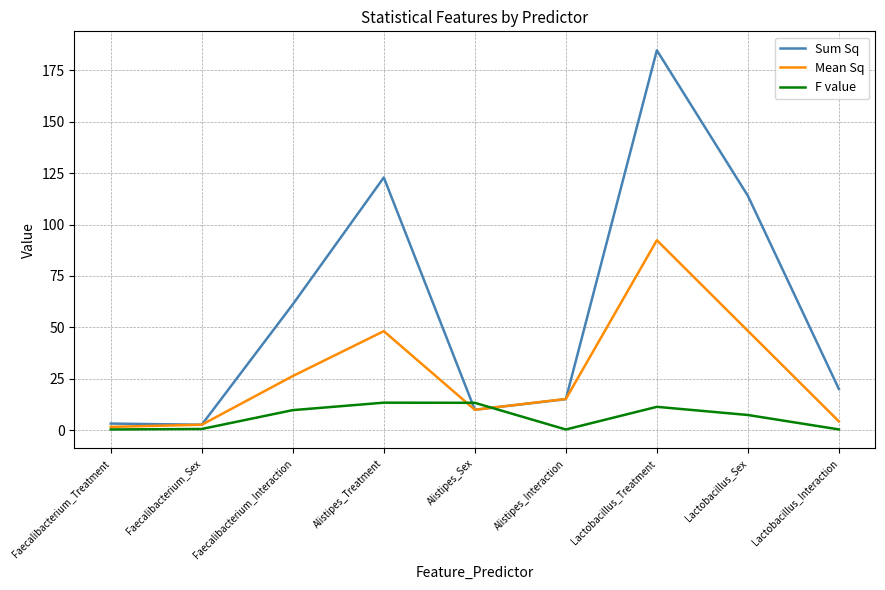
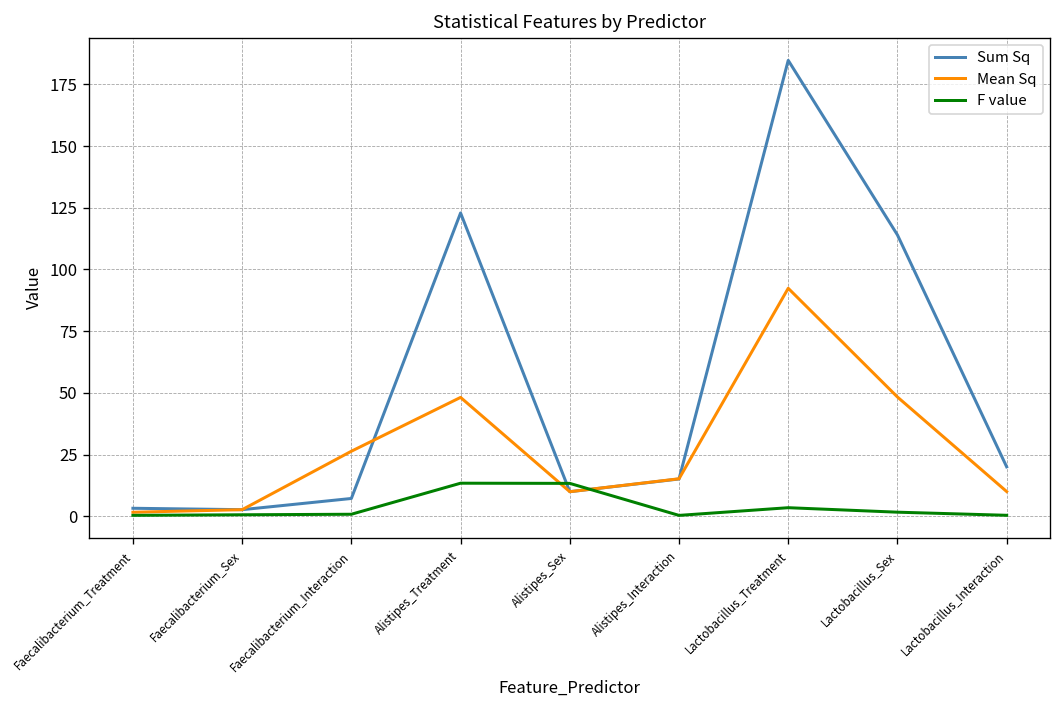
Sum Sq, Faecalibacterium_Interaction: 61 -> 7
F value, Faecalibacterium_Interaction: 10 -> 1
F value, Lactobacillus_Treatment: 11 -> 3
F value, Lactobacillus_Sex: 7 -> 2
Mean Sq, Lactobacillus_Interaction: 4 -> 10
